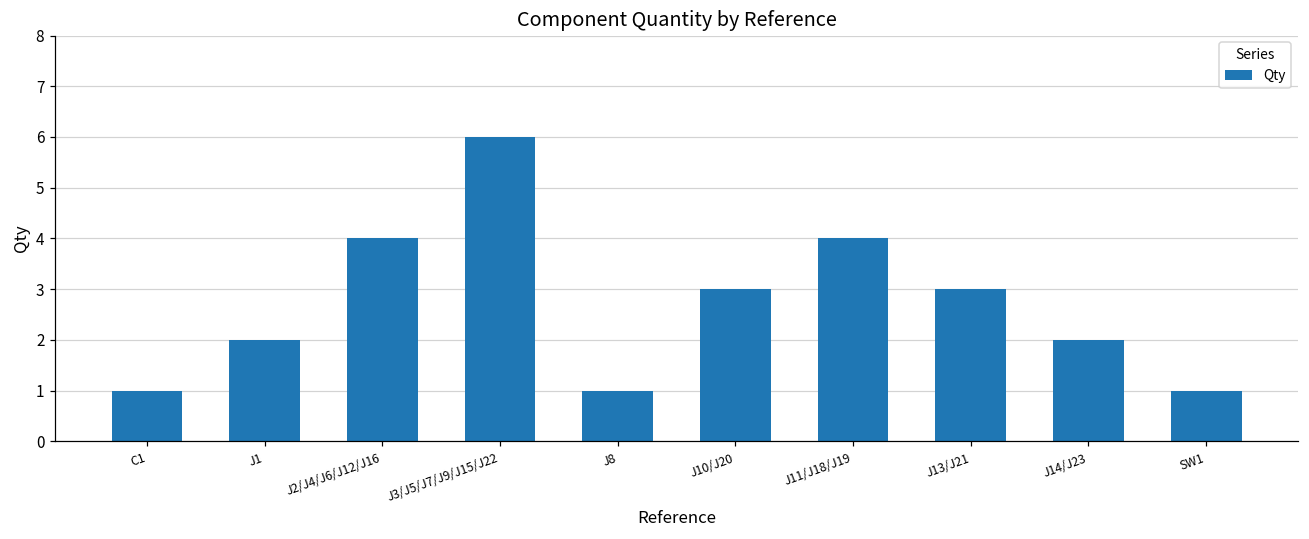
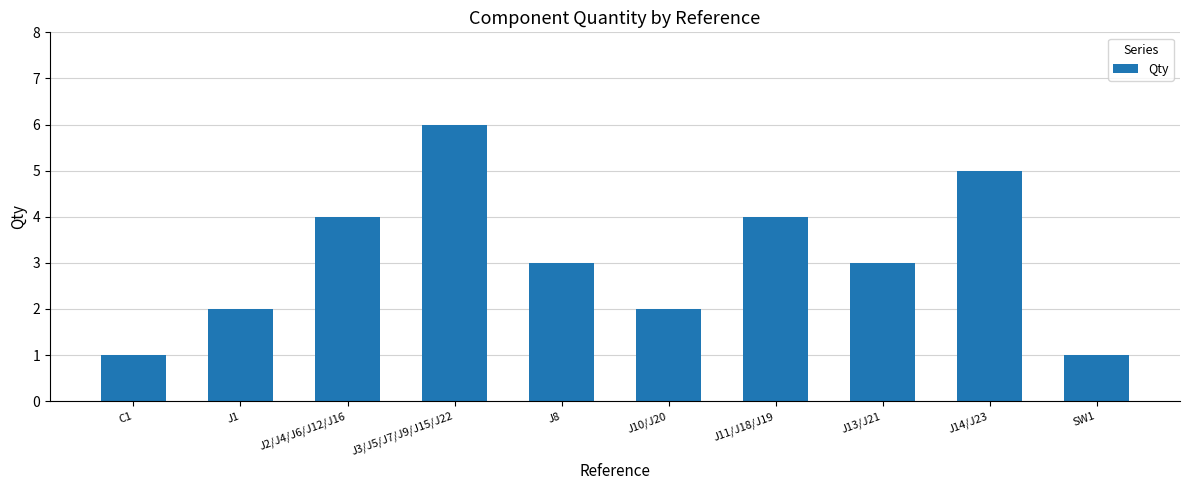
J8: 1 -> 3
J10/J20: 3 -> 2
J14/J23: 2 -> 5
